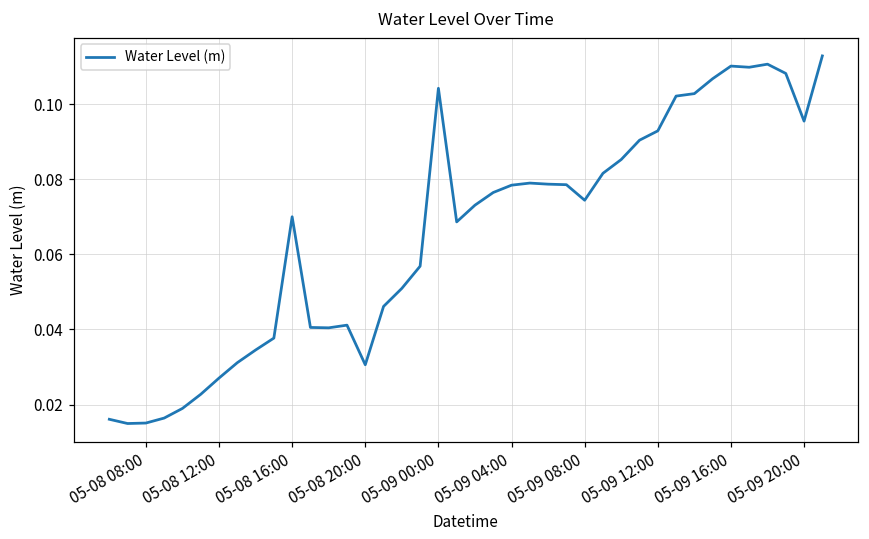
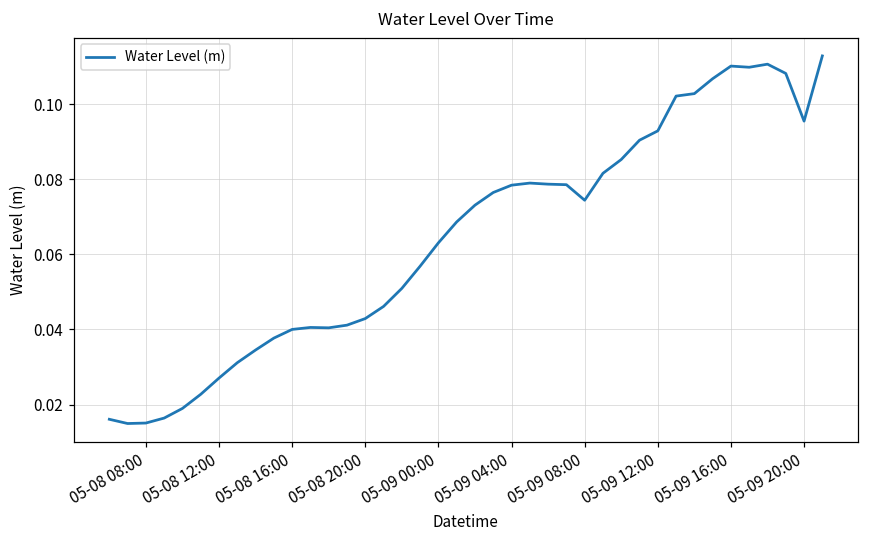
05-08 16:00: 0.070 -> 0.040
05-08 20:00: 0.031 -> 0.043
05-09 00:00: 0.104 -> 0.063
